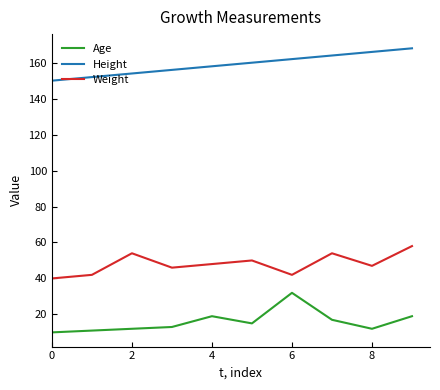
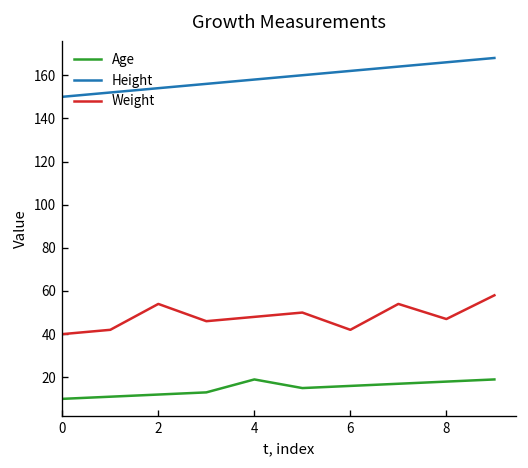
Age, 6: 32 -> 16
Age, 8: 12 -> 18
